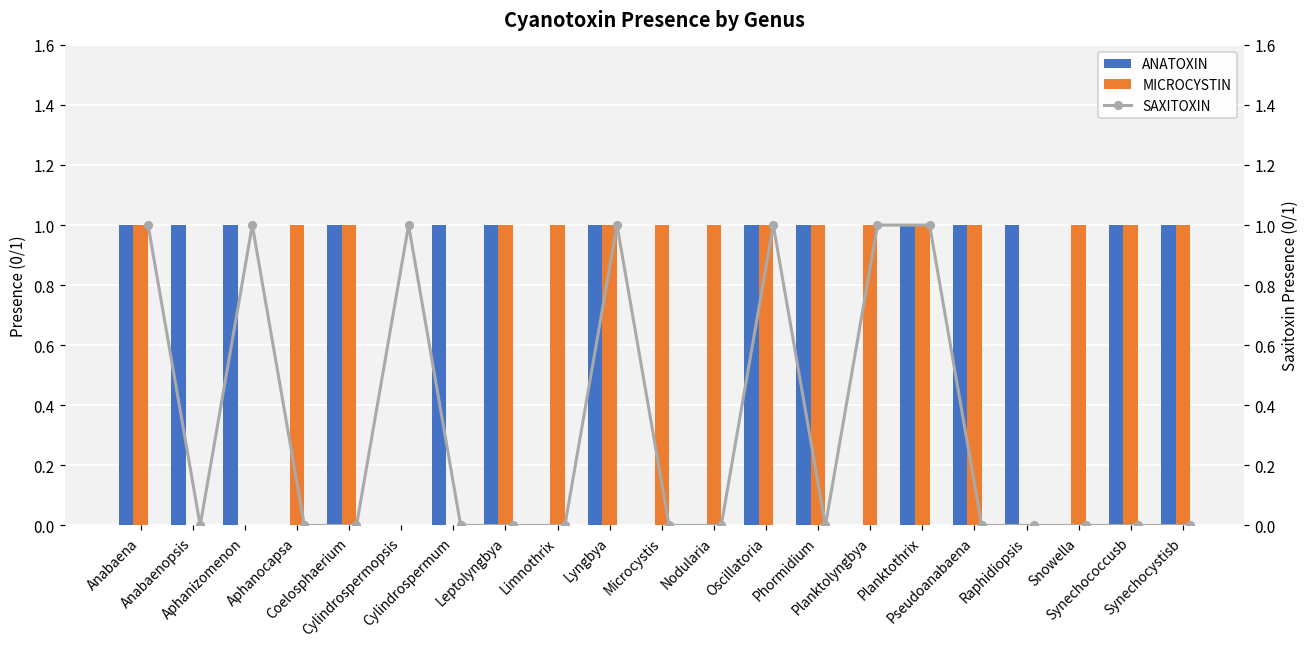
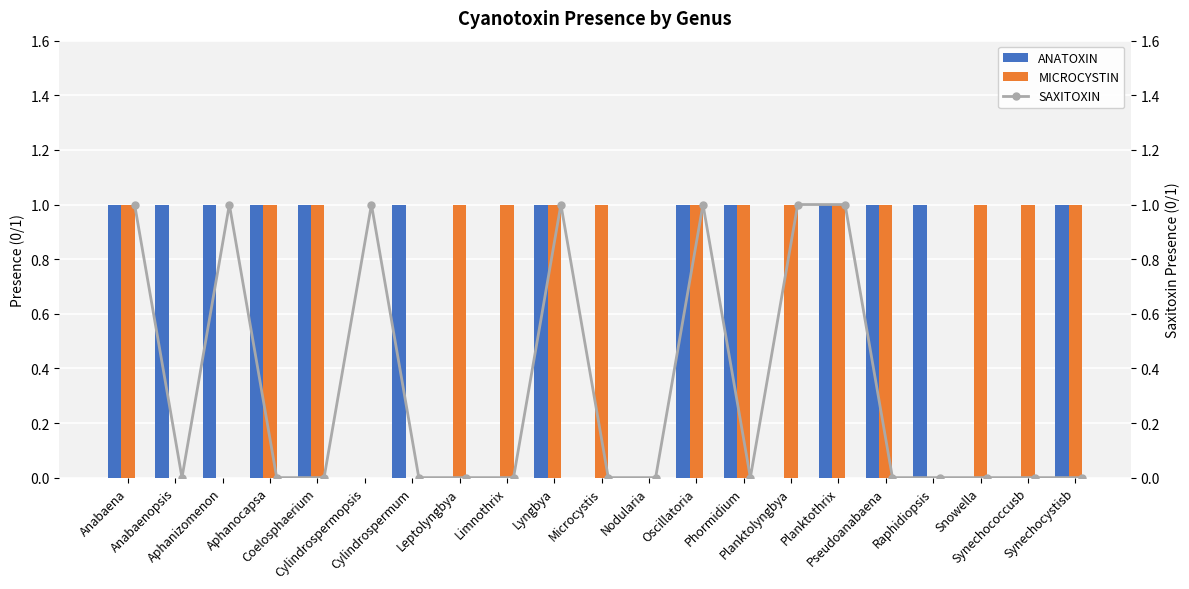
ANATOXIN, Aphanocapsa: 0 -> 1
ANATOXIN, Leptolyngbya: 1 -> 0
MICROCYSTIN, Nodularia: 1 -> 0
ANATOXIN, Synechococcusb: 1 -> 0
